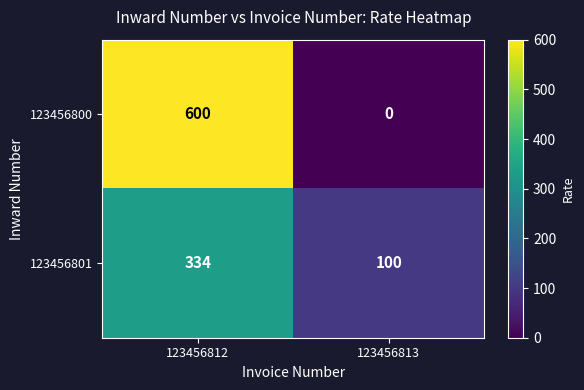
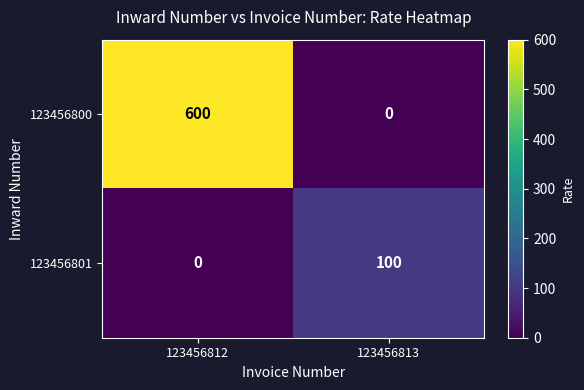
123456801, 123456812: 334 -> 0
